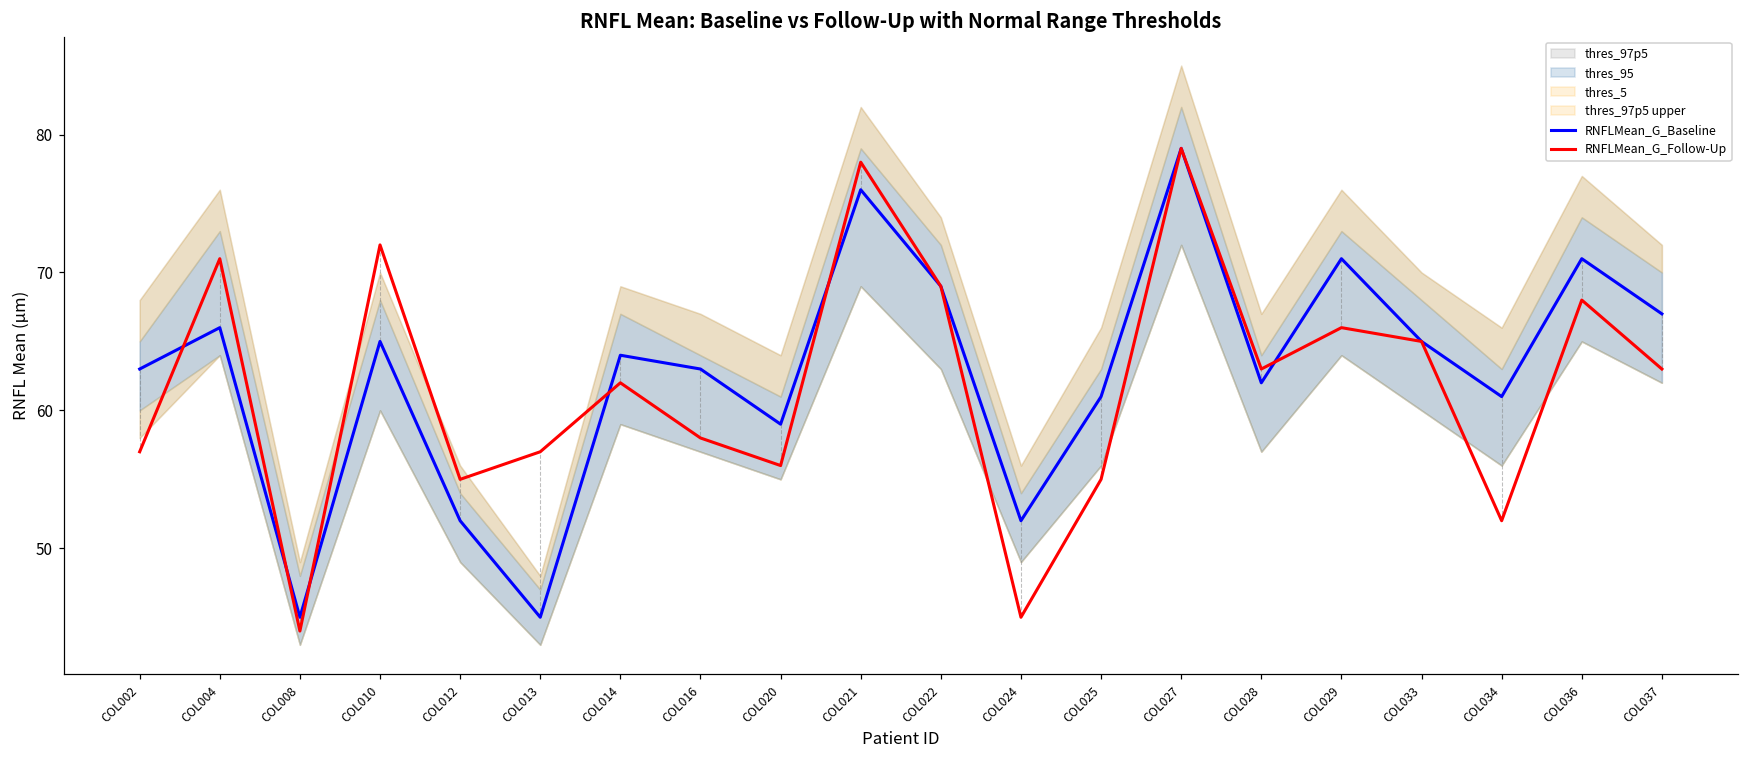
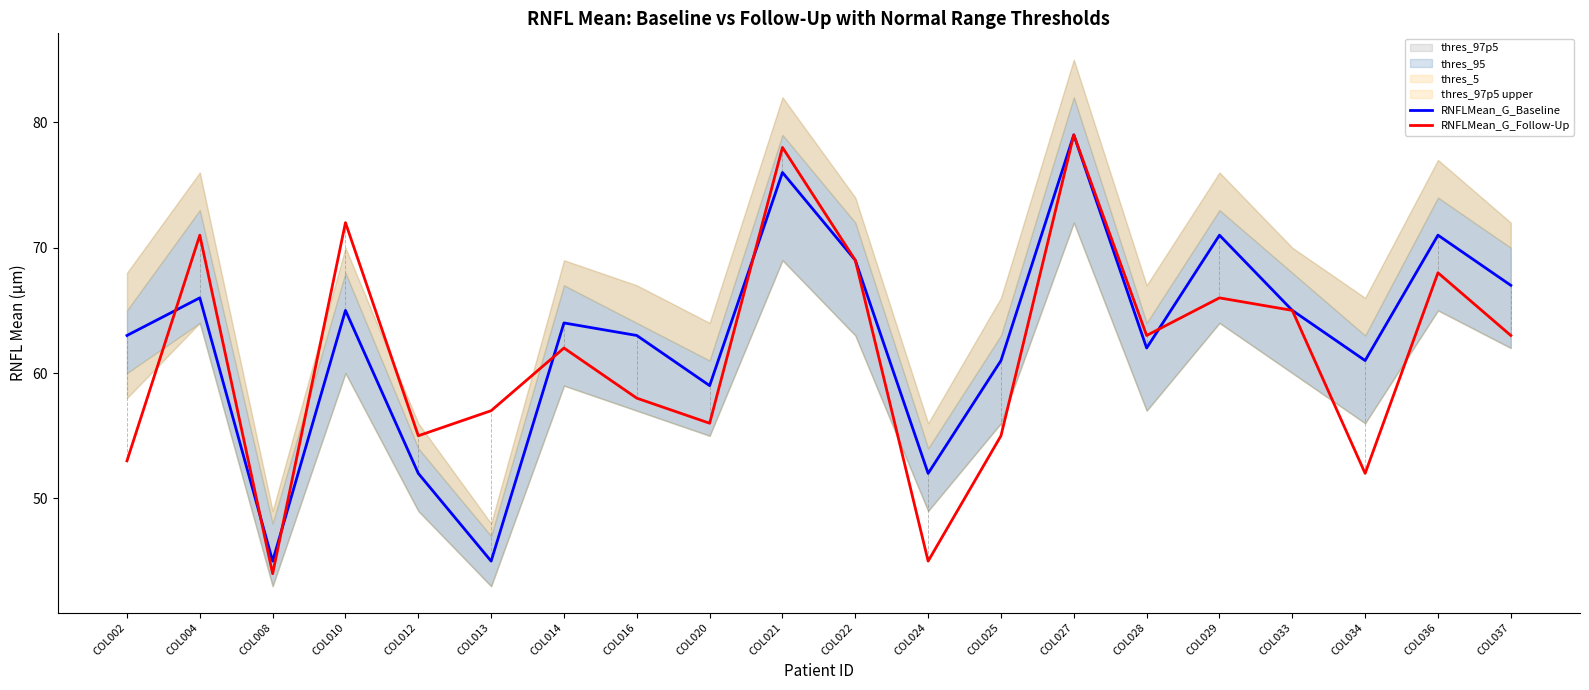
RNFLMean_G_Follow-Up, COL002: 57 -> 53
